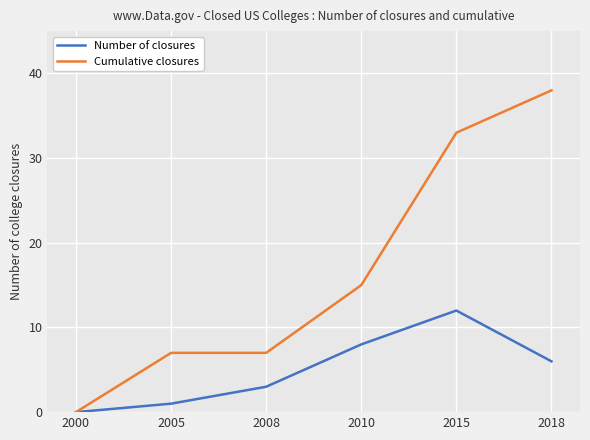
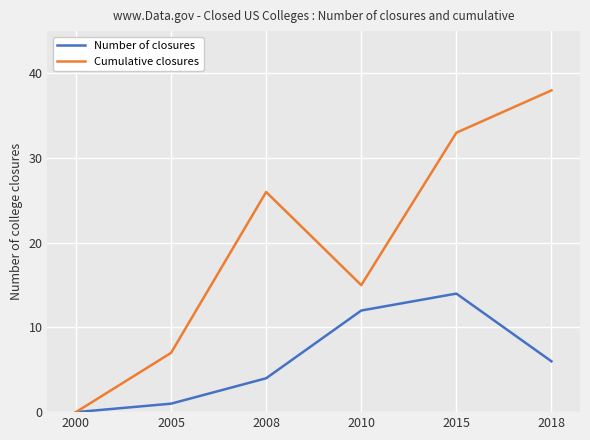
Number of closures, 2008: 3 -> 4
Cumulative closures, 2008: 7 -> 26
Number of closures, 2010: 8 -> 12
Number of closures, 2015: 12 -> 14
